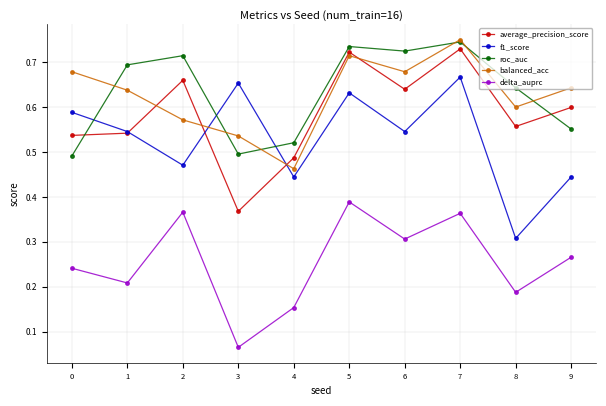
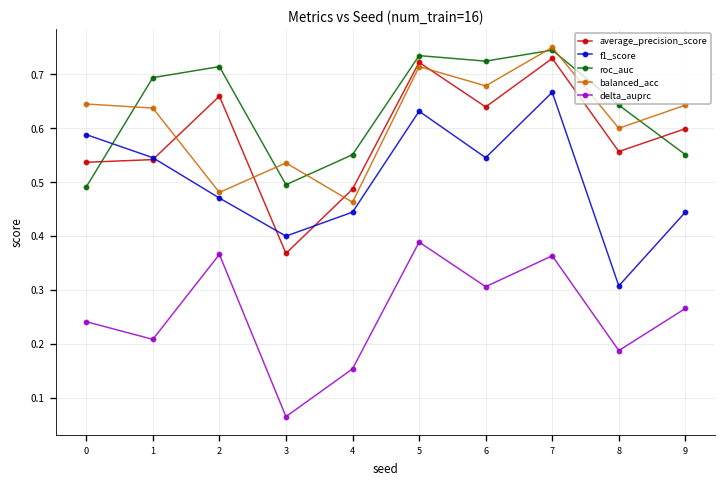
balanced_acc, 0: 0.68 -> 0.64
balanced_acc, 2: 0.57 -> 0.48
f1_score, 3: 0.65 -> 0.40
roc_auc, 4: 0.52 -> 0.55
